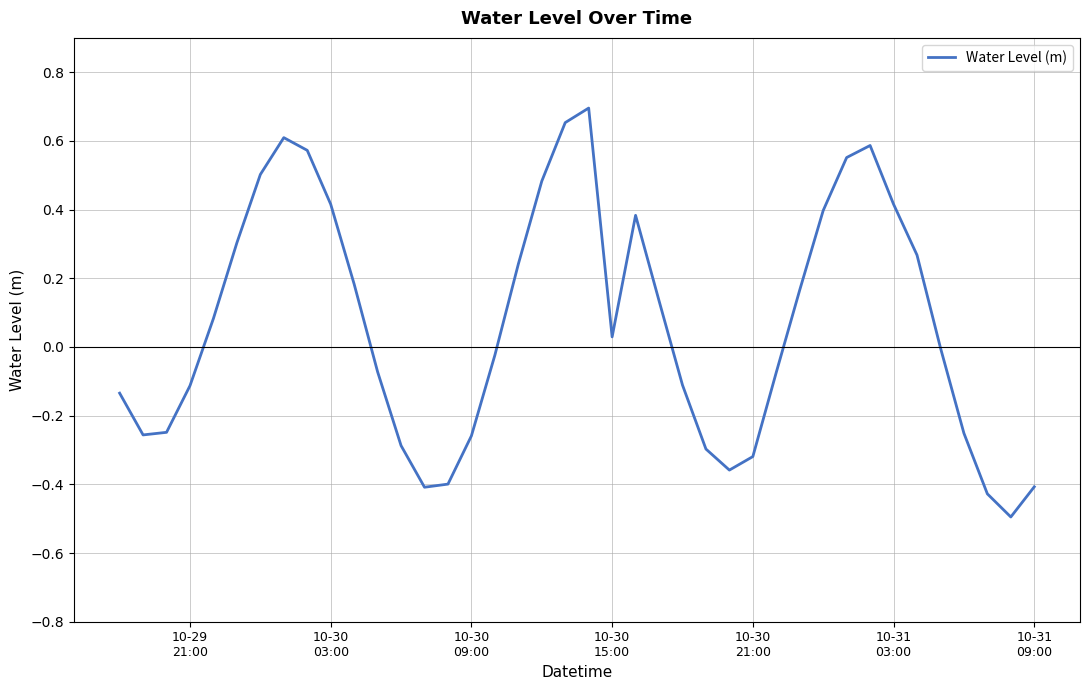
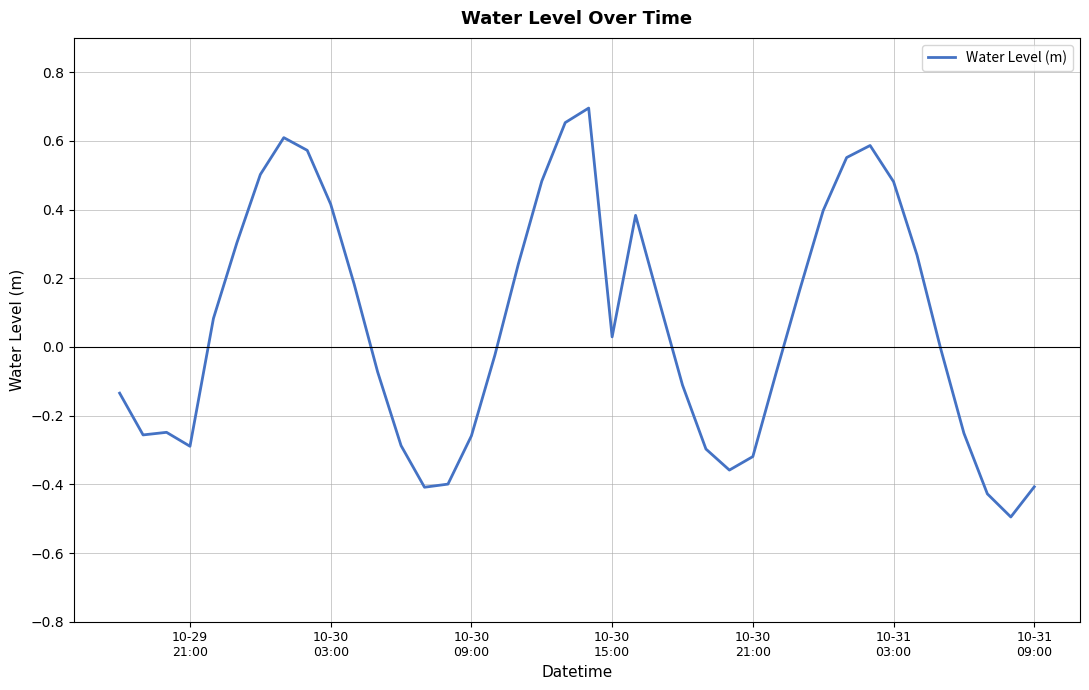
10-29 21:00: -0.11 -> -0.29
10-31 03:00: 0.42 -> 0.48
